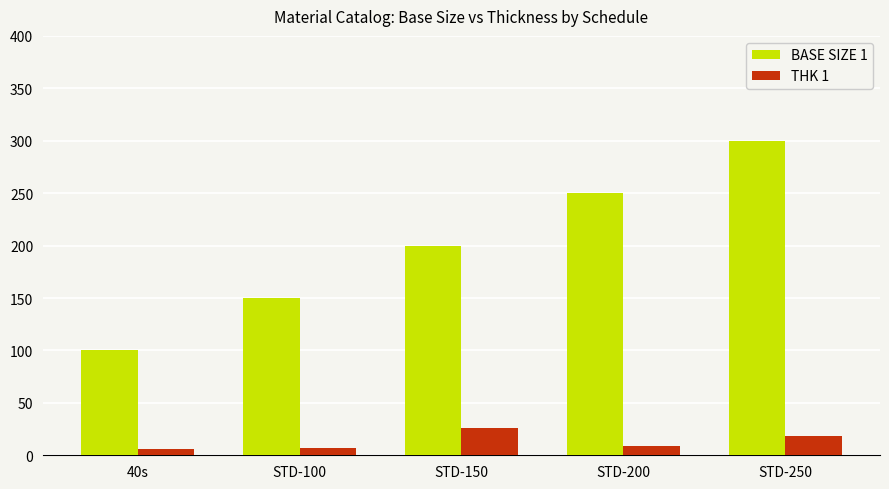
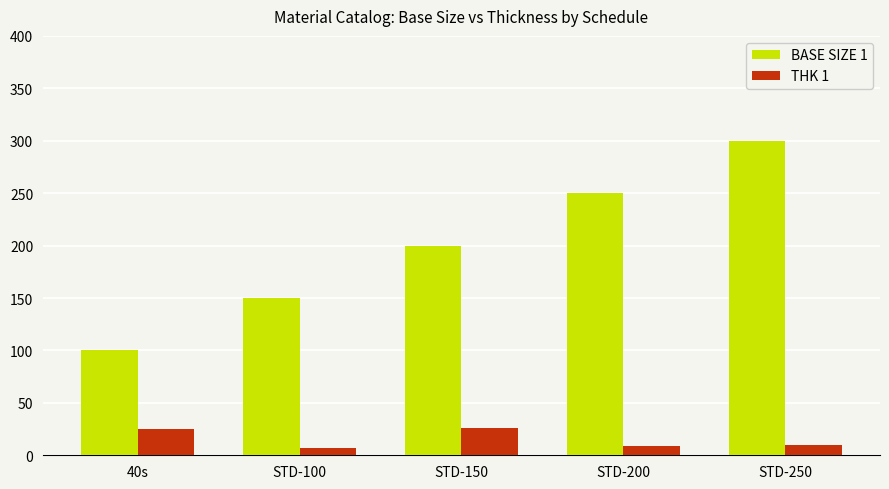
THK 1, 40s: 6 -> 25
THK 1, STD-250: 18 -> 10
